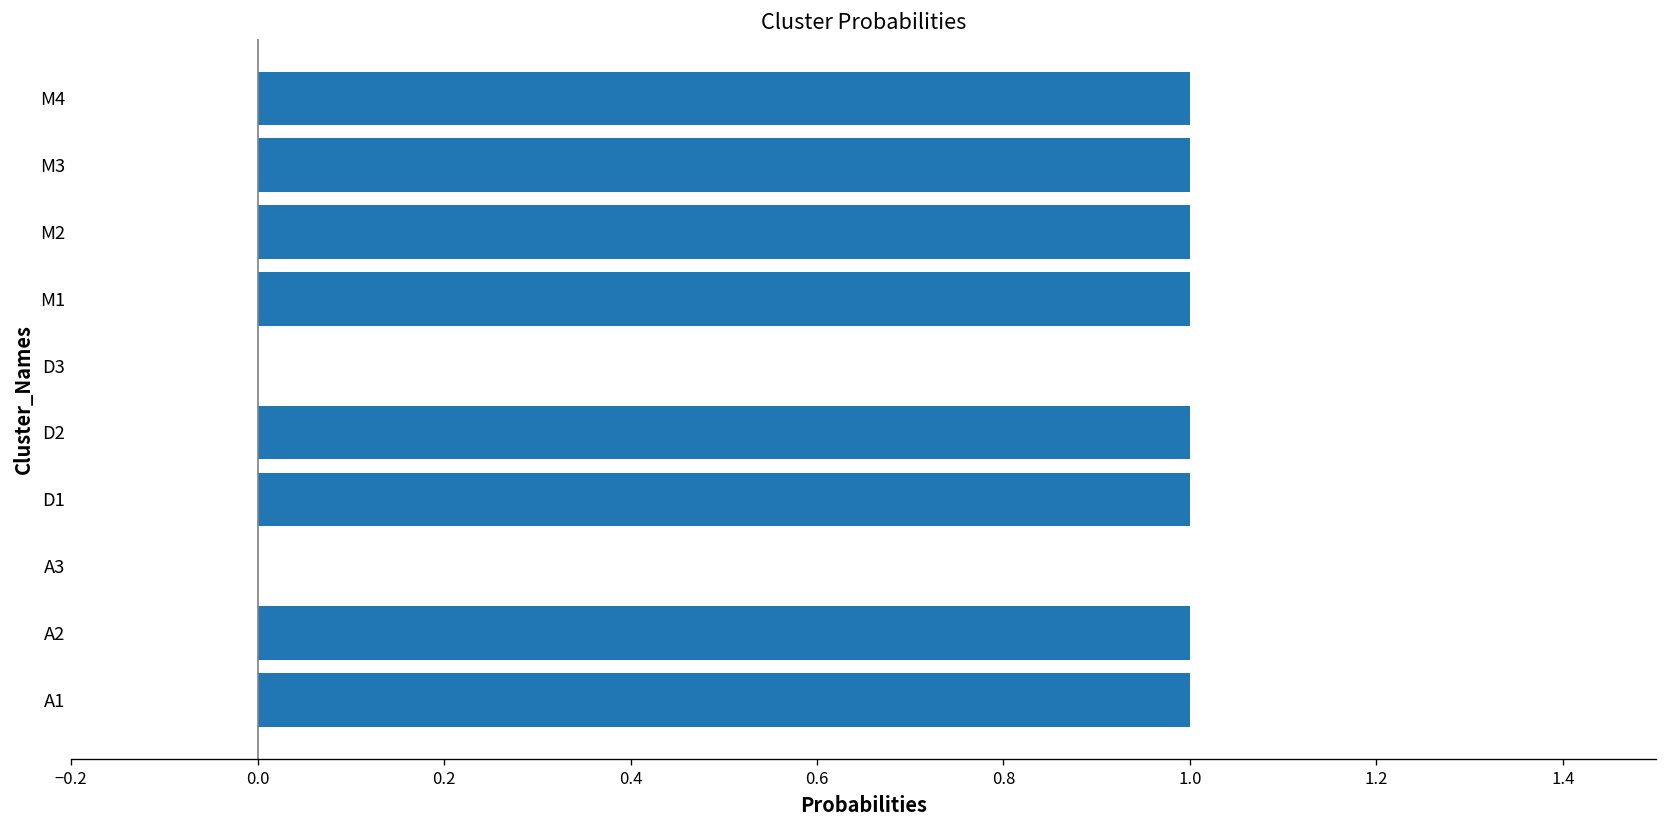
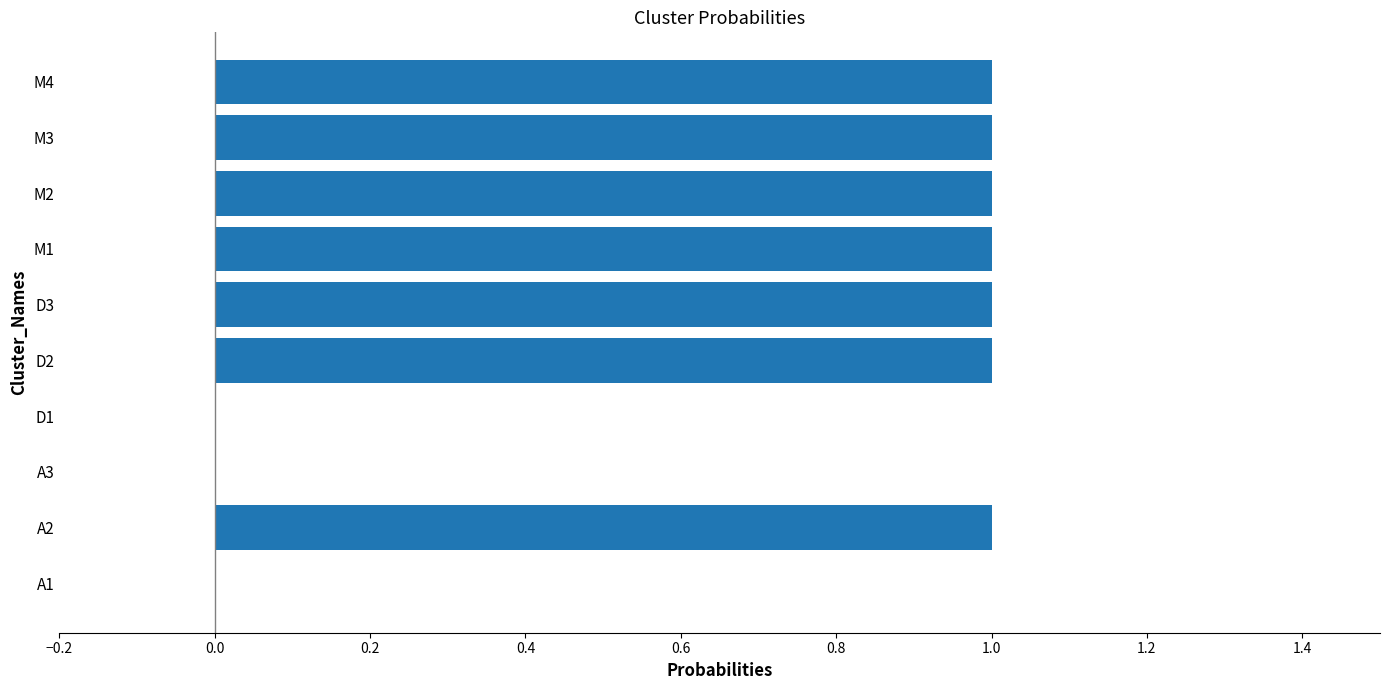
D3: 0 -> 1
D1: 1 -> 0
A1: 1 -> 0
